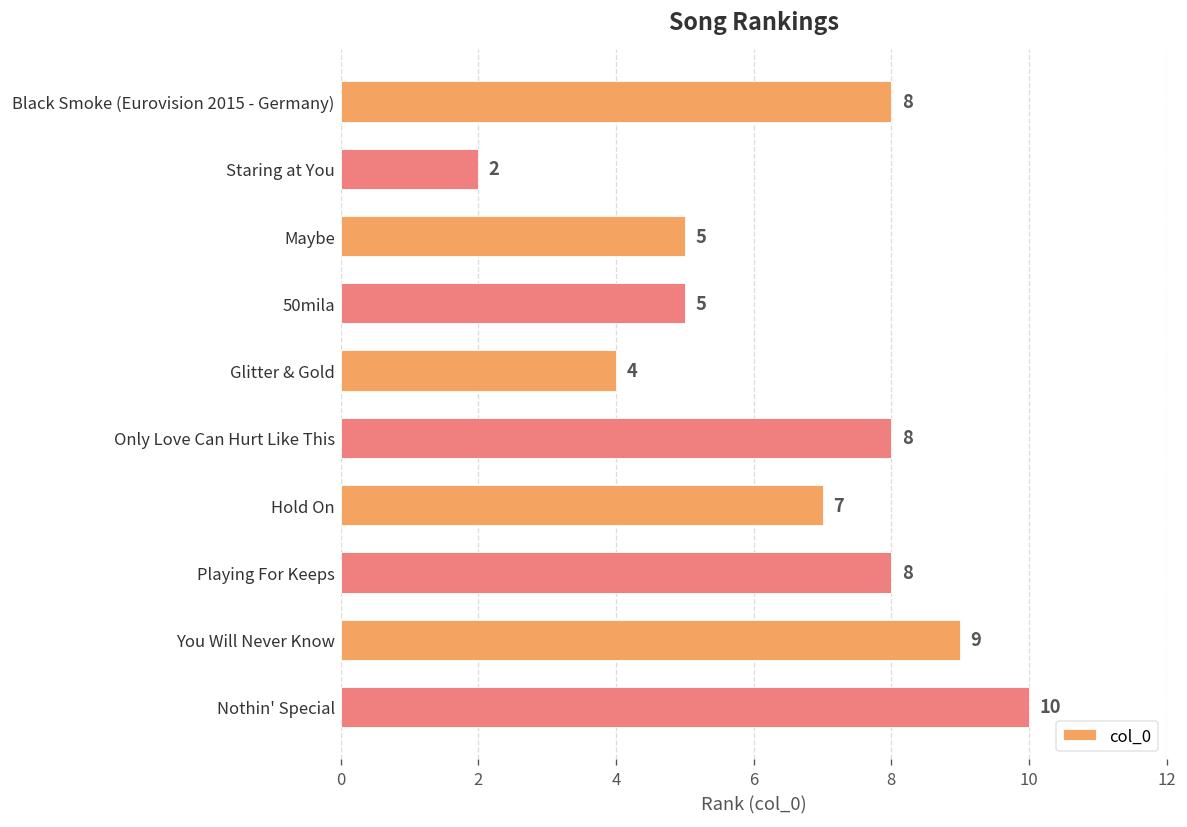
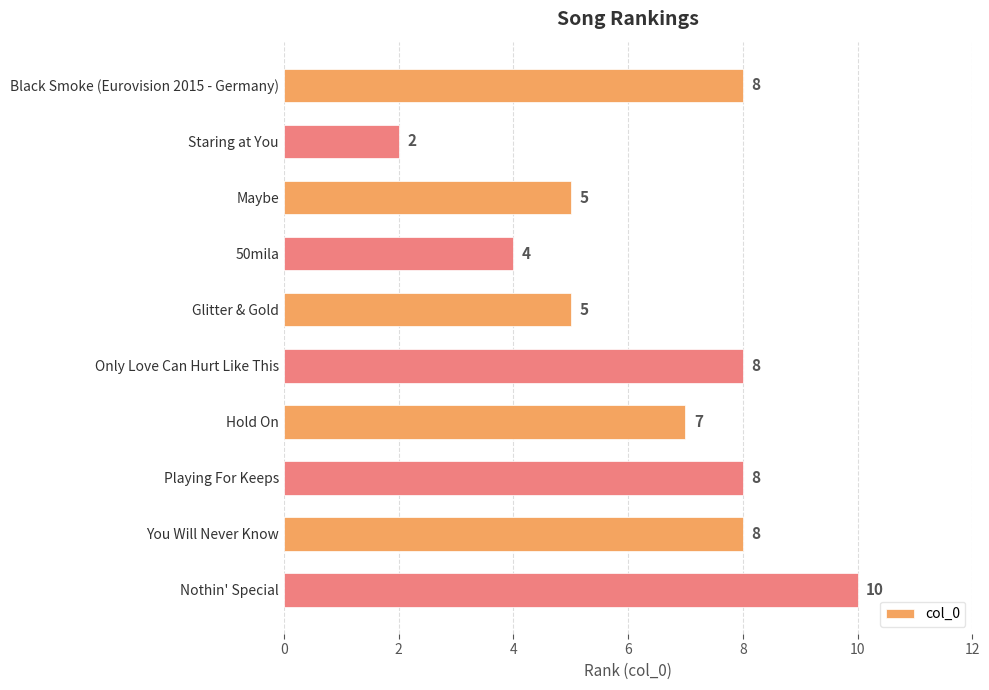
50mila: 5 -> 4
Glitter & Gold: 4 -> 5
You Will Never Know: 9 -> 8
